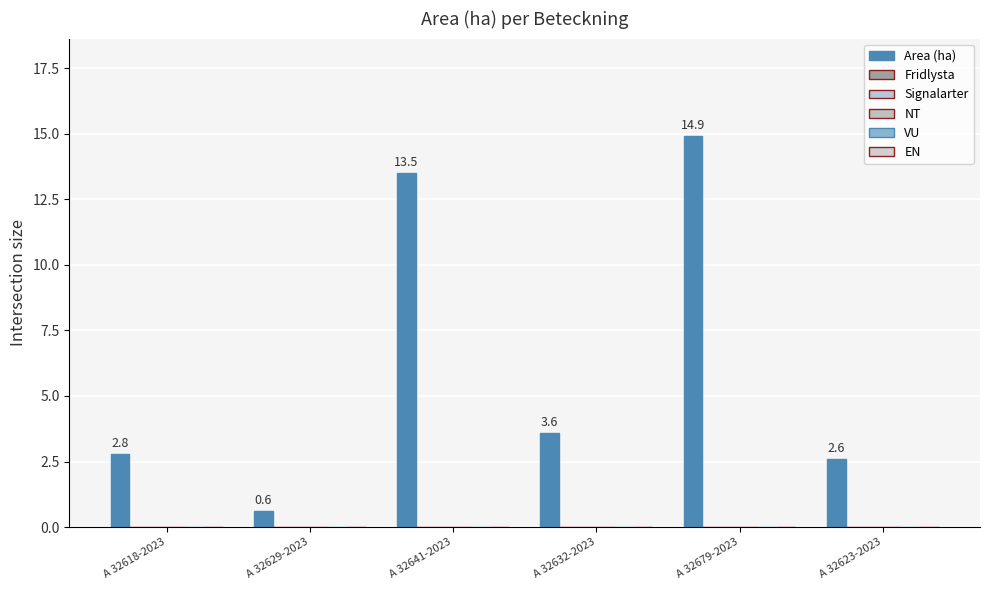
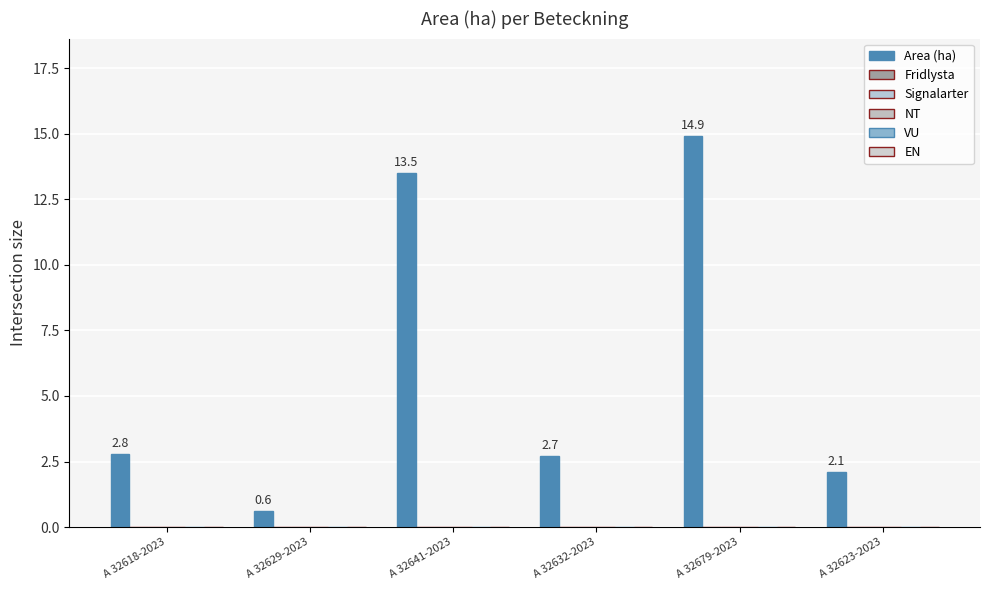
Area (ha), A 32632-2023: 3.6 -> 2.7
Area (ha), A 32623-2023: 2.6 -> 2.1
